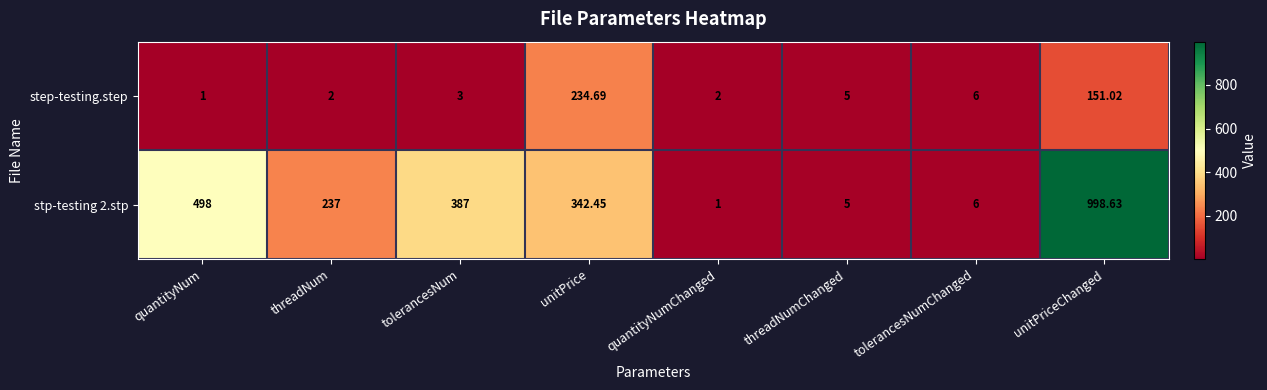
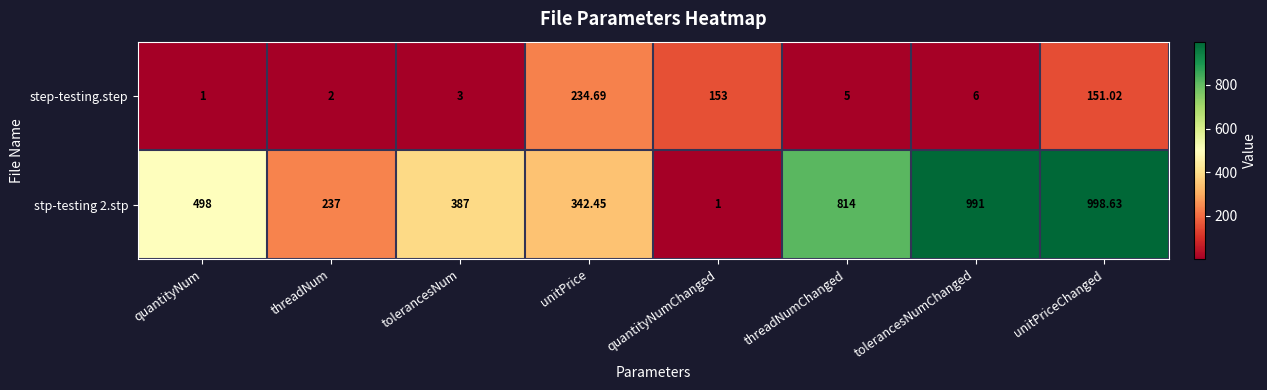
step-testing.step, quantityNumChanged: 2 -> 153
stp-testing 2.stp, threadNumChanged: 5 -> 814
stp-testing 2.stp, tolerancesNumChanged: 6 -> 991
